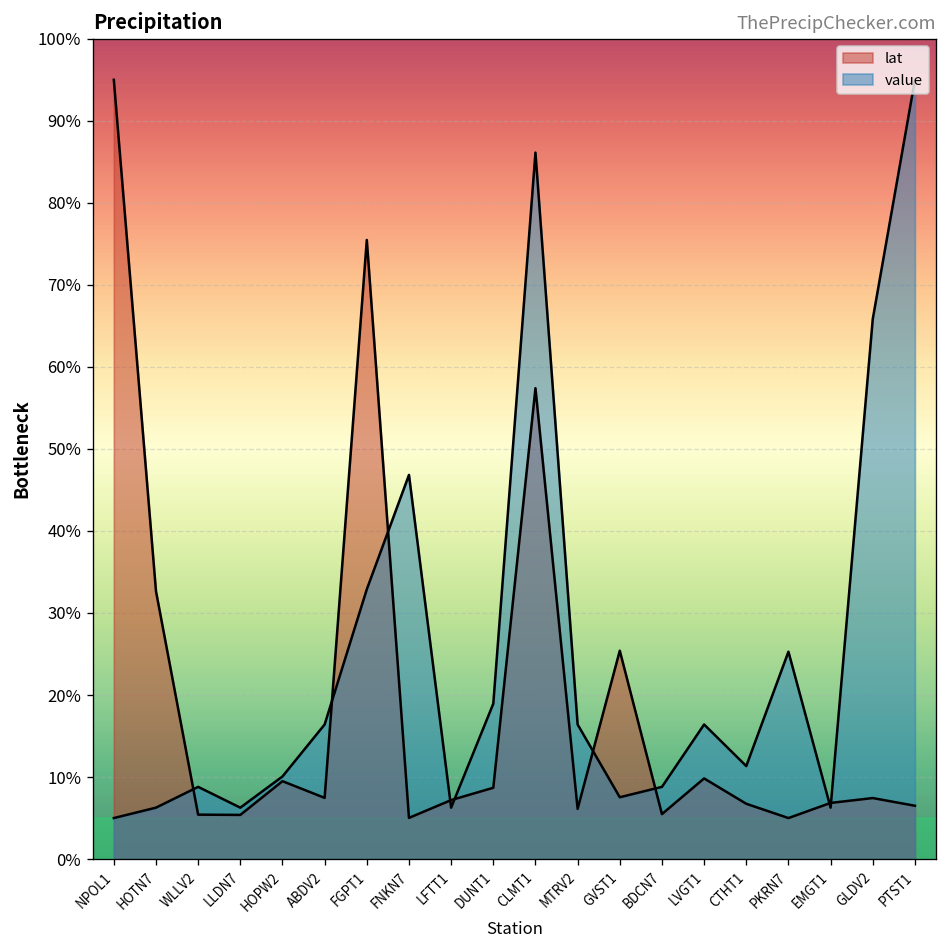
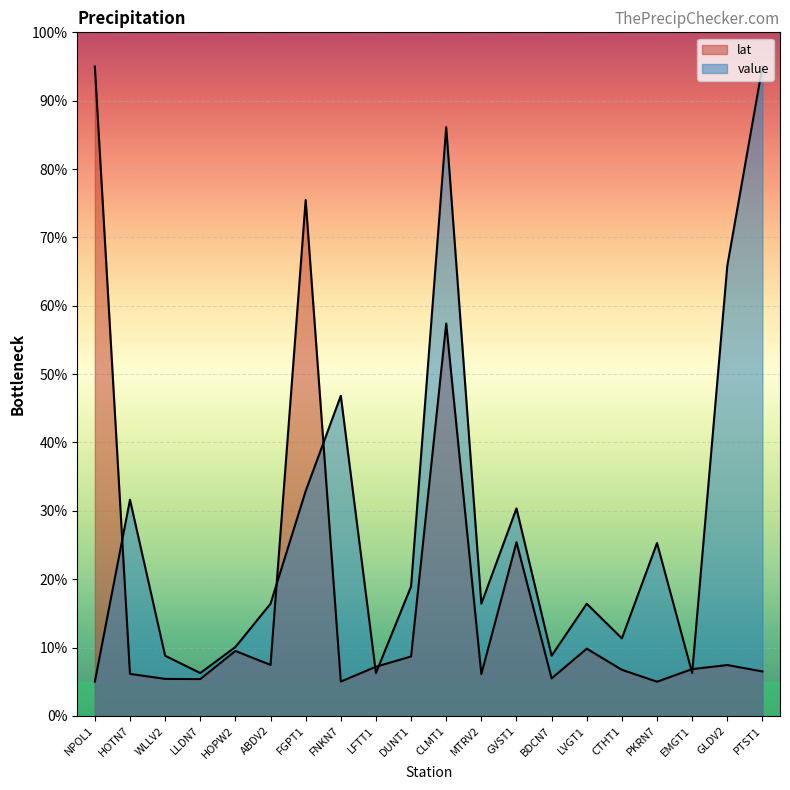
lat, HOTN7: 33% -> 6%
value, HOTN7: 6% -> 32%
value, GVST1: 8% -> 30%
